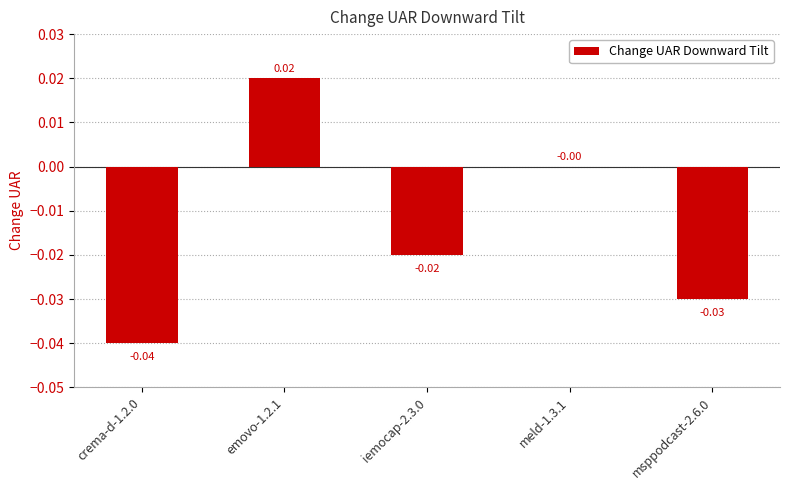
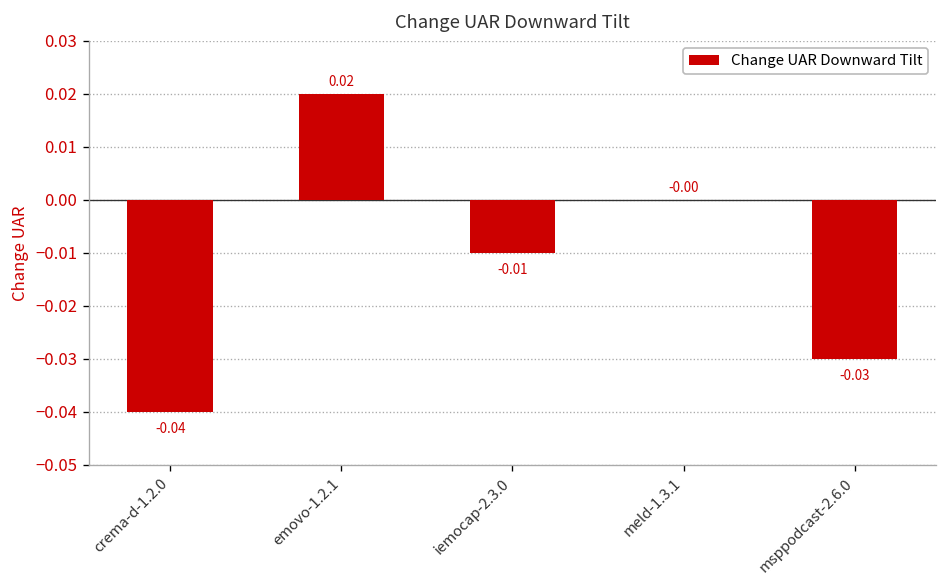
iemocap-2.3.0: -0.02 -> -0.01
